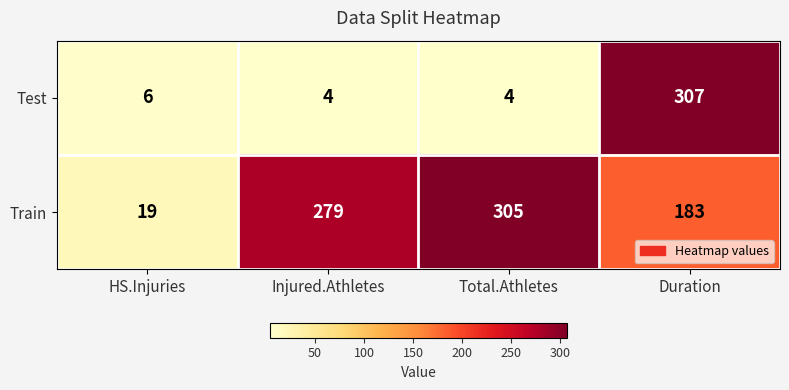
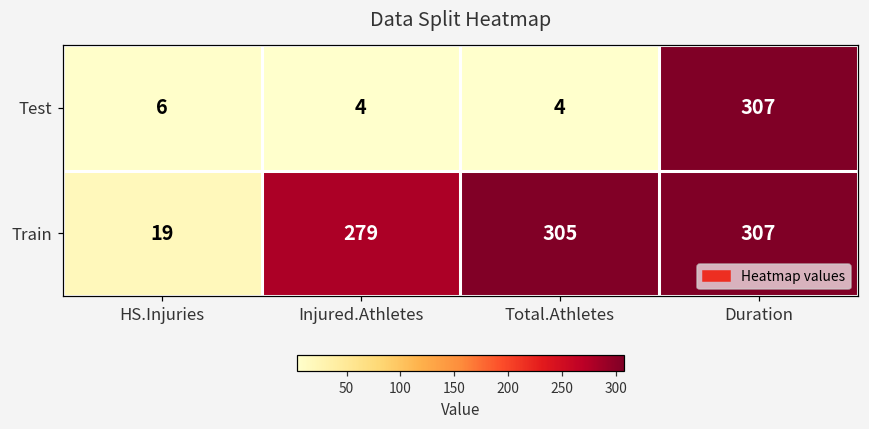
Train, Duration: 183 -> 307
